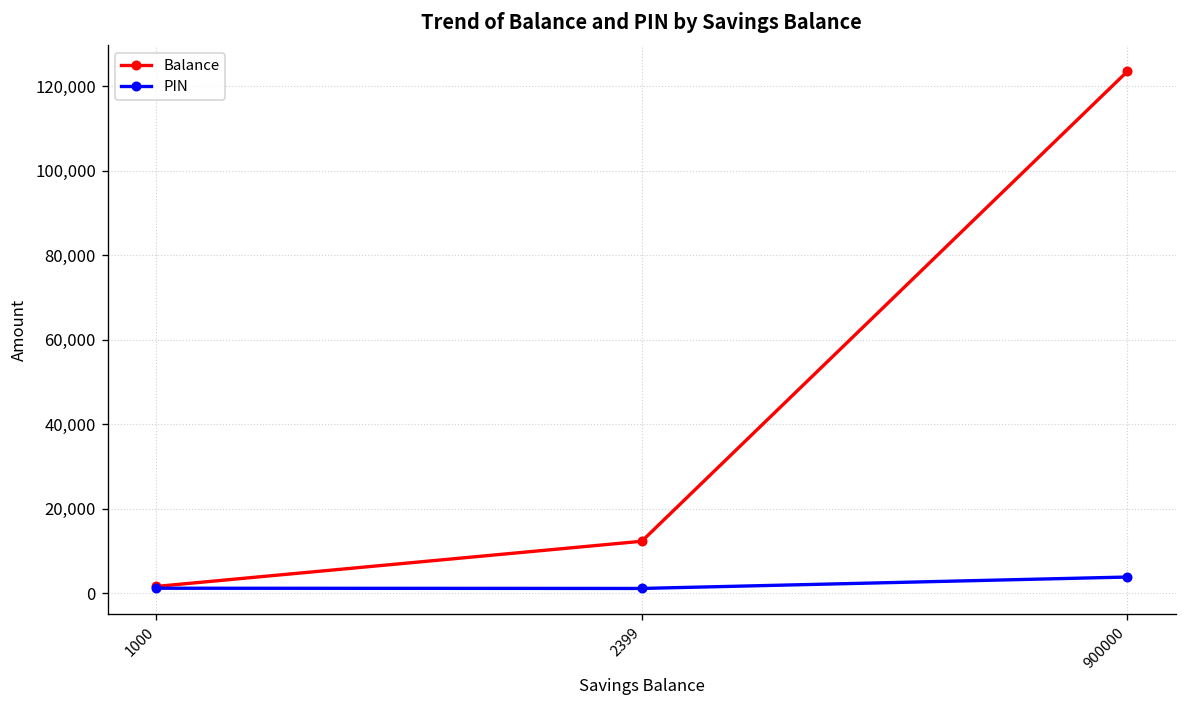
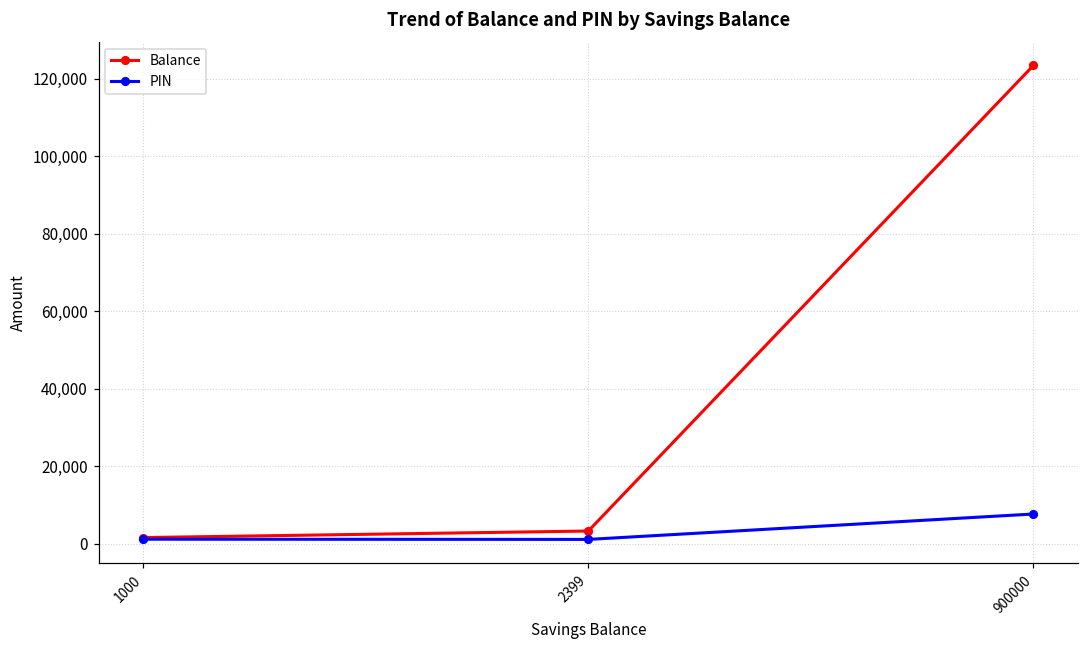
Balance, 2399: 12,000 -> 3,000
PIN, 900000: 4,000 -> 8,000
